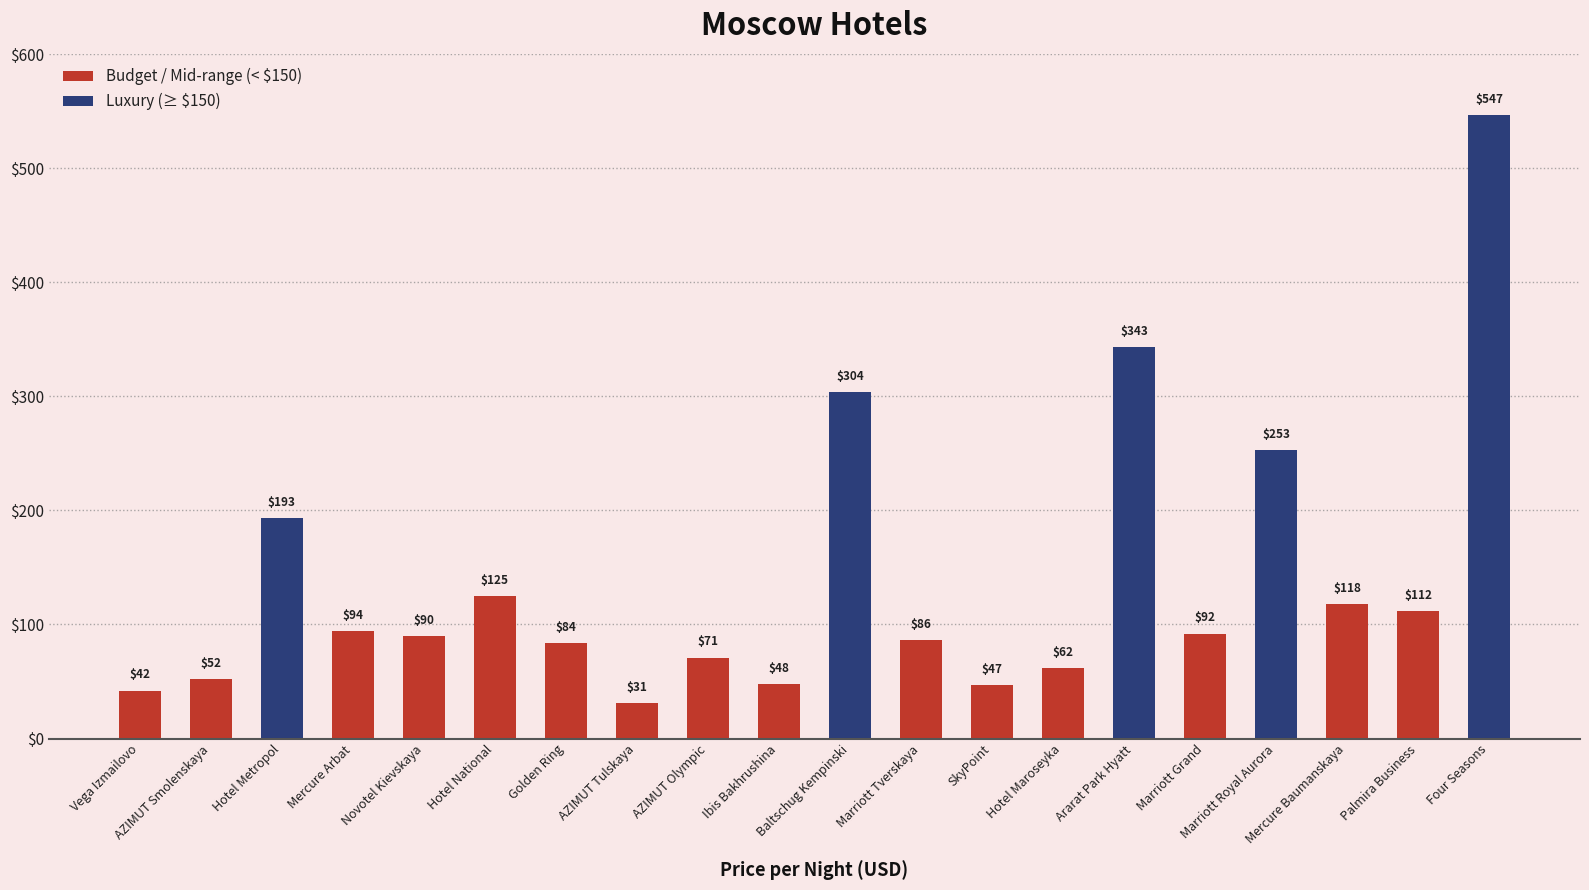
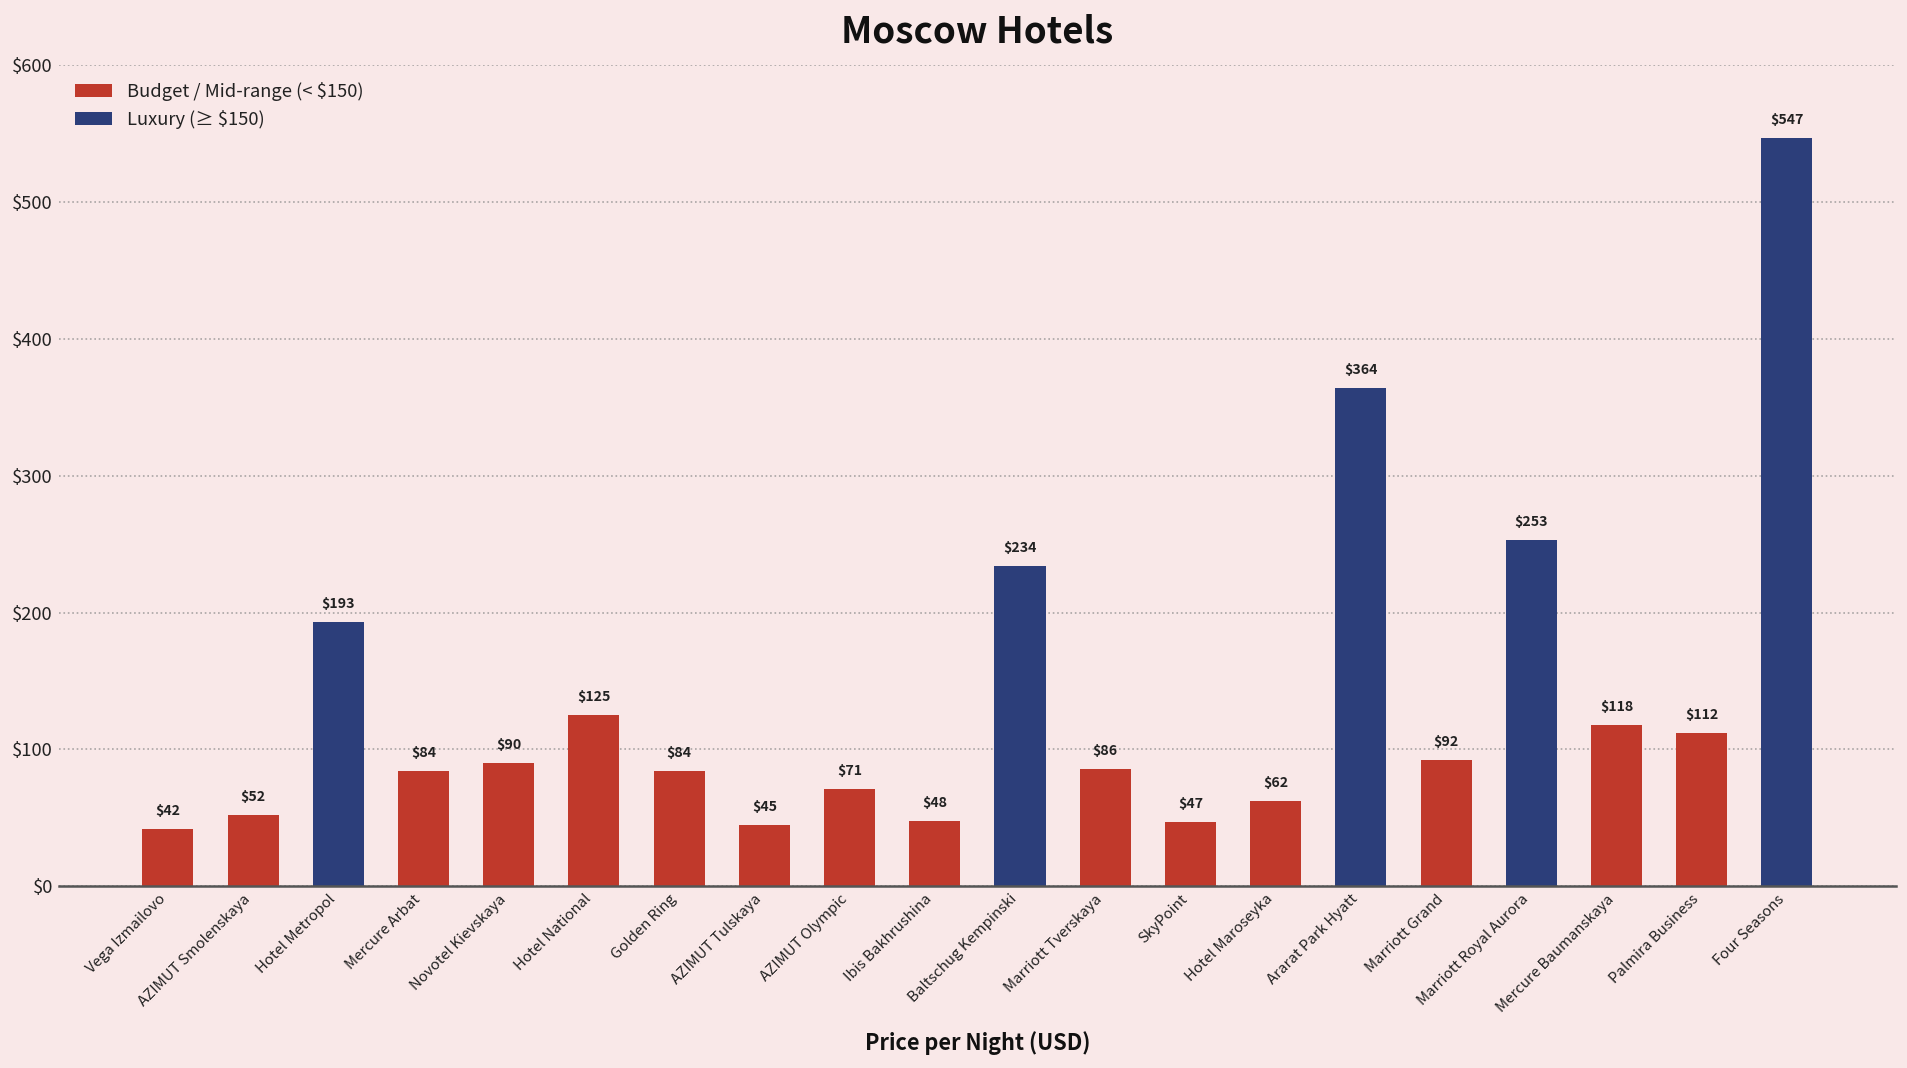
Budget / Mid-range (< $150), Mercure Arbat: $94 -> $84
Budget / Mid-range (< $150), AZIMUT Tulskaya: $31 -> $45
Luxury (≥ $150), Baltschug Kempinski: $304 -> $234
Luxury (≥ $150), Ararat Park Hyatt: $343 -> $364
